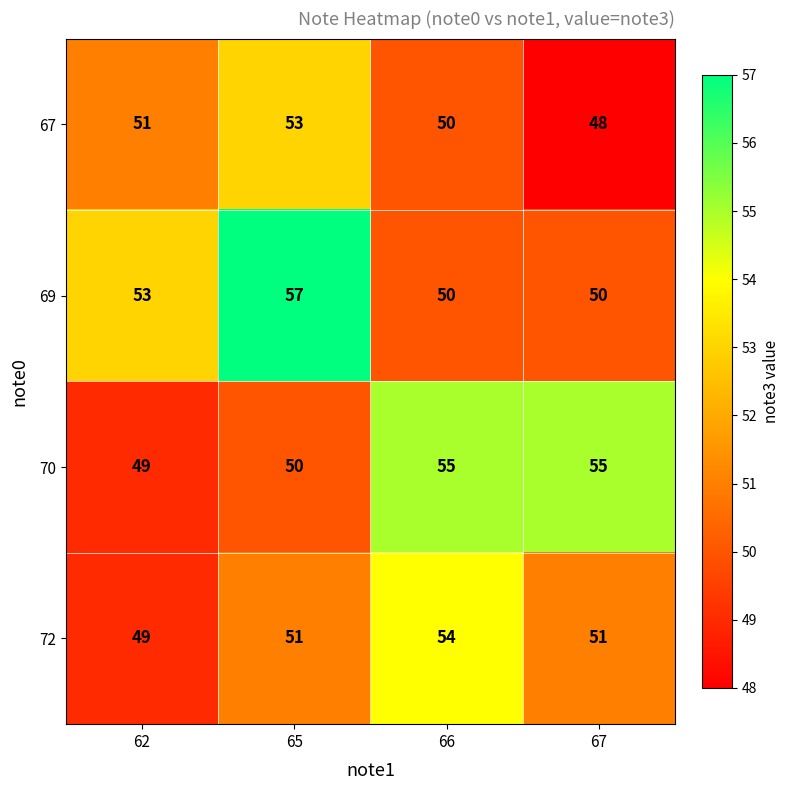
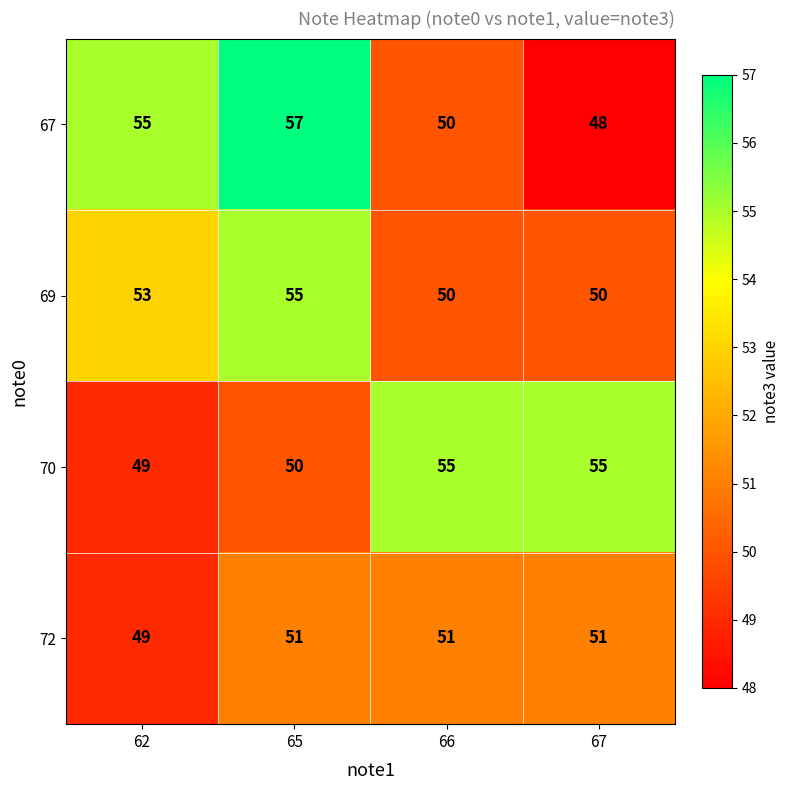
67, 62: 51 -> 55
67, 65: 53 -> 57
69, 65: 57 -> 55
72, 66: 54 -> 51
